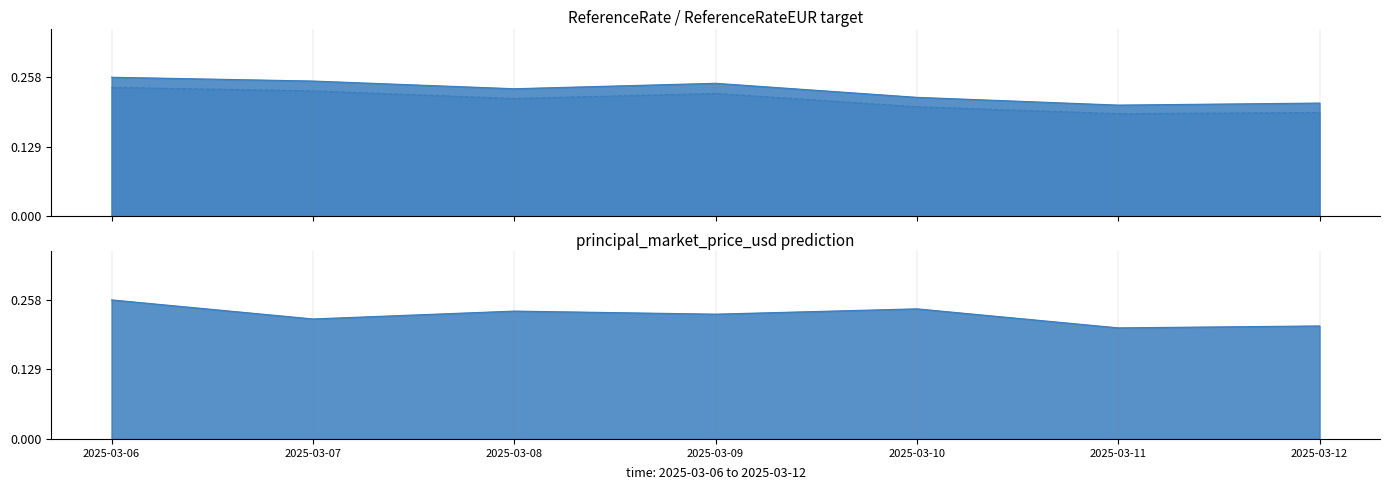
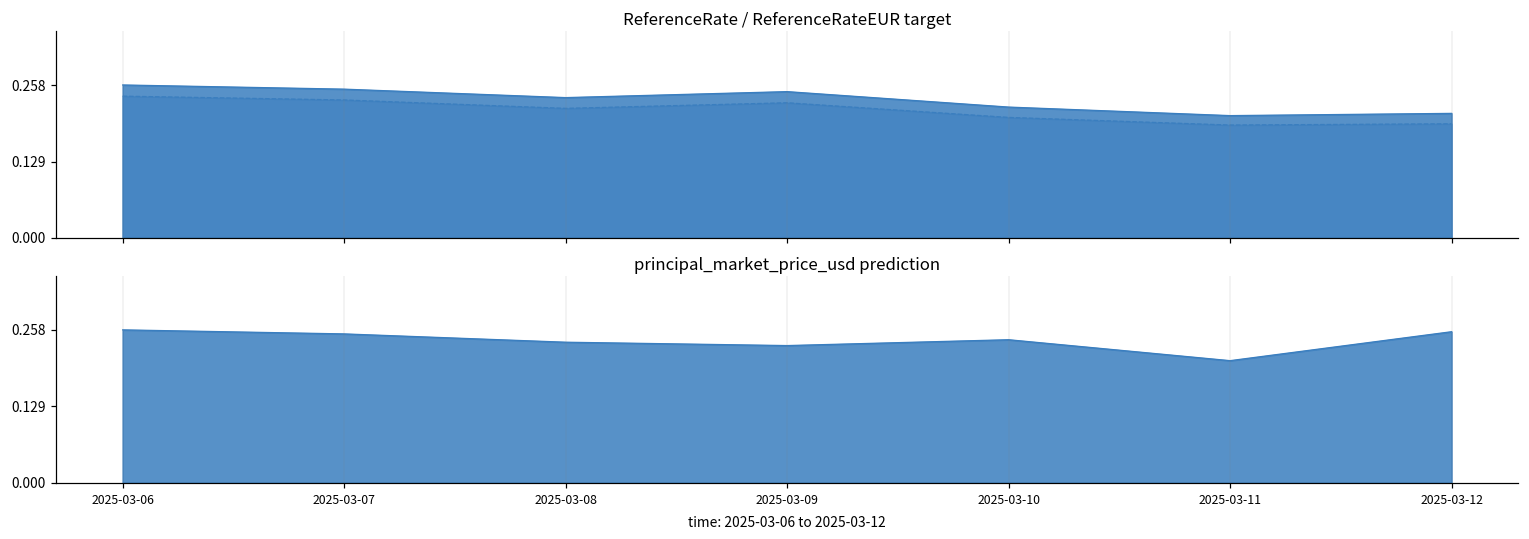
principal_market_price_usd prediction, 2025-03-07: 0.22 -> 0.25
principal_market_price_usd prediction, 2025-03-12: 0.21 -> 0.25
